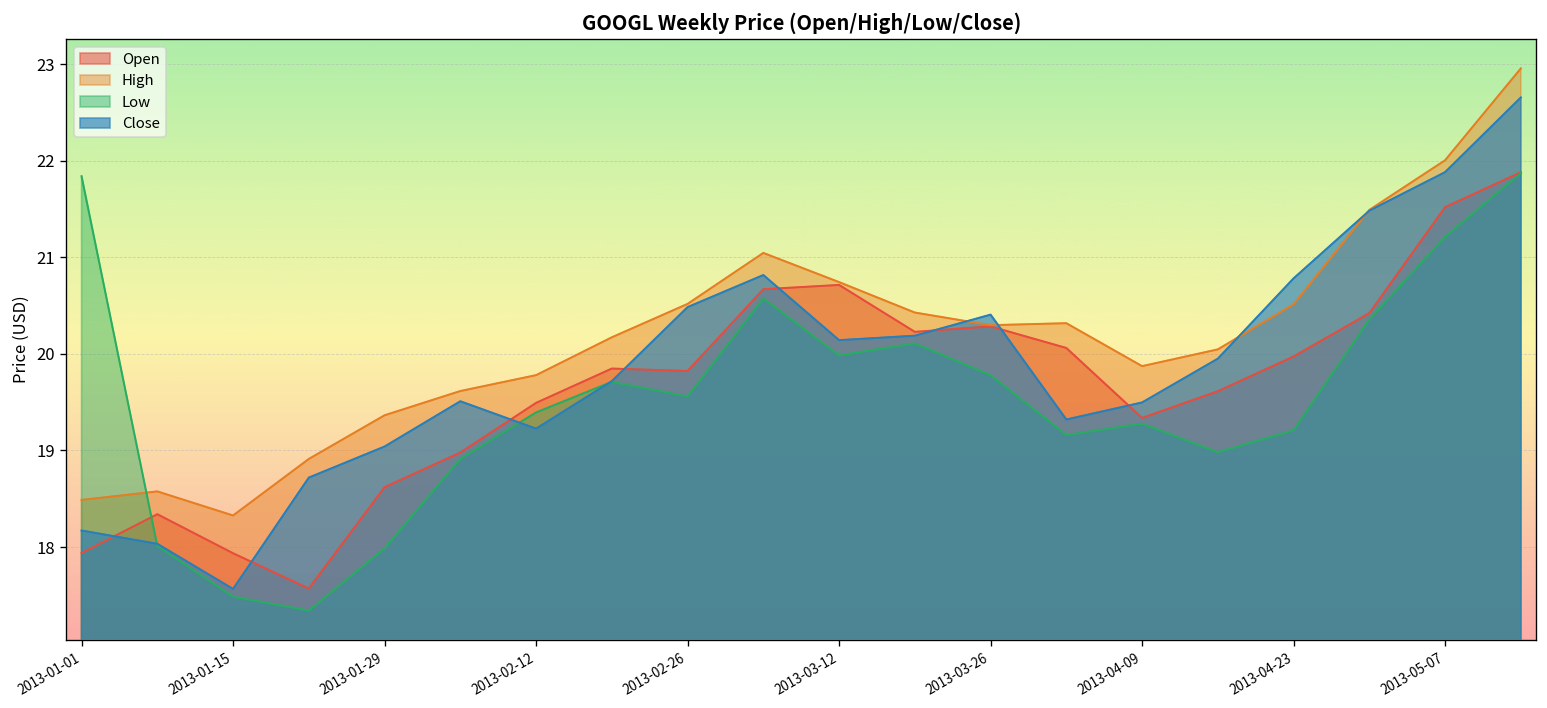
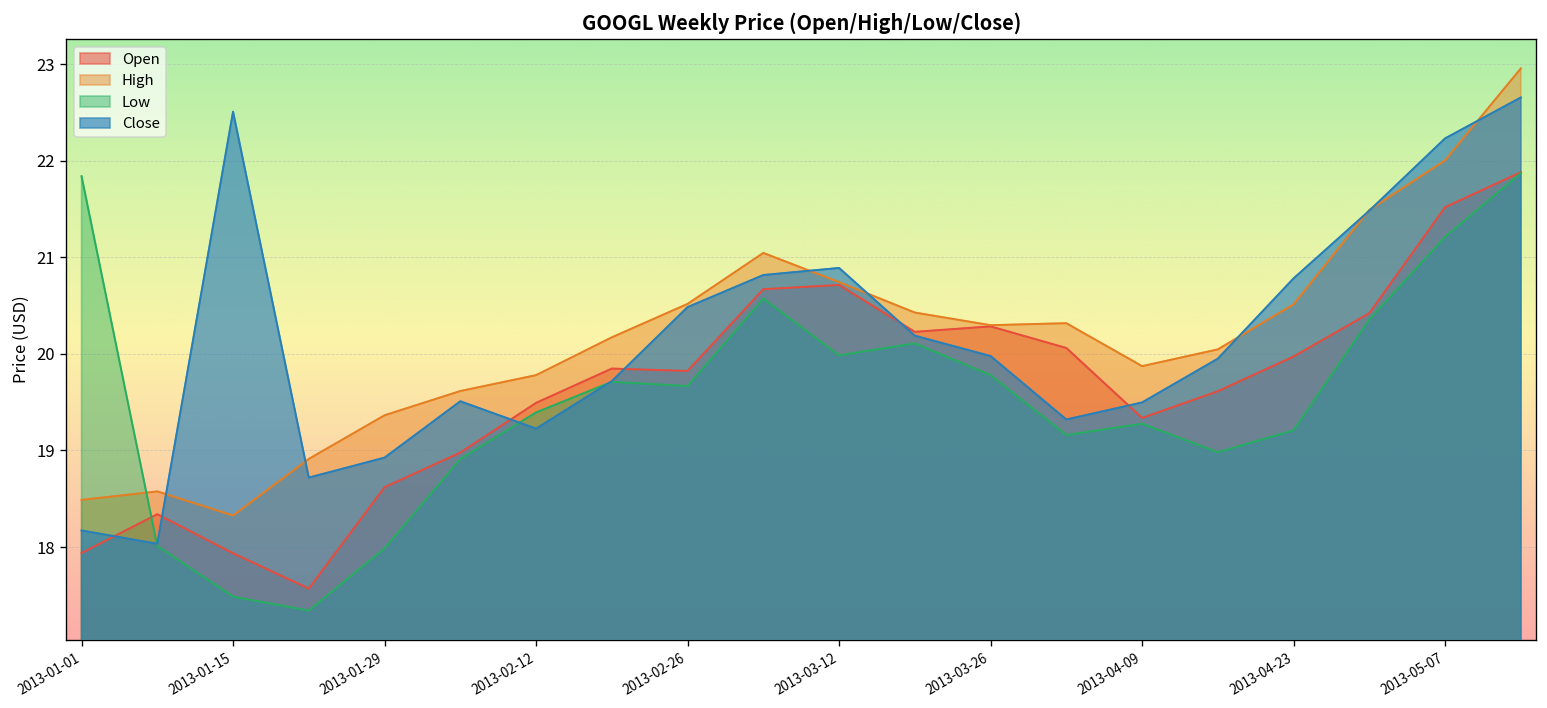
Close, 2013-01-15: 17.6 -> 22.5
Close, 2013-01-29: 19.0 -> 18.9
Low, 2013-02-26: 19.6 -> 19.7
Close, 2013-03-12: 20.1 -> 20.9
Close, 2013-03-26: 20.4 -> 20.0
Close, 2013-05-07: 21.9 -> 22.2
